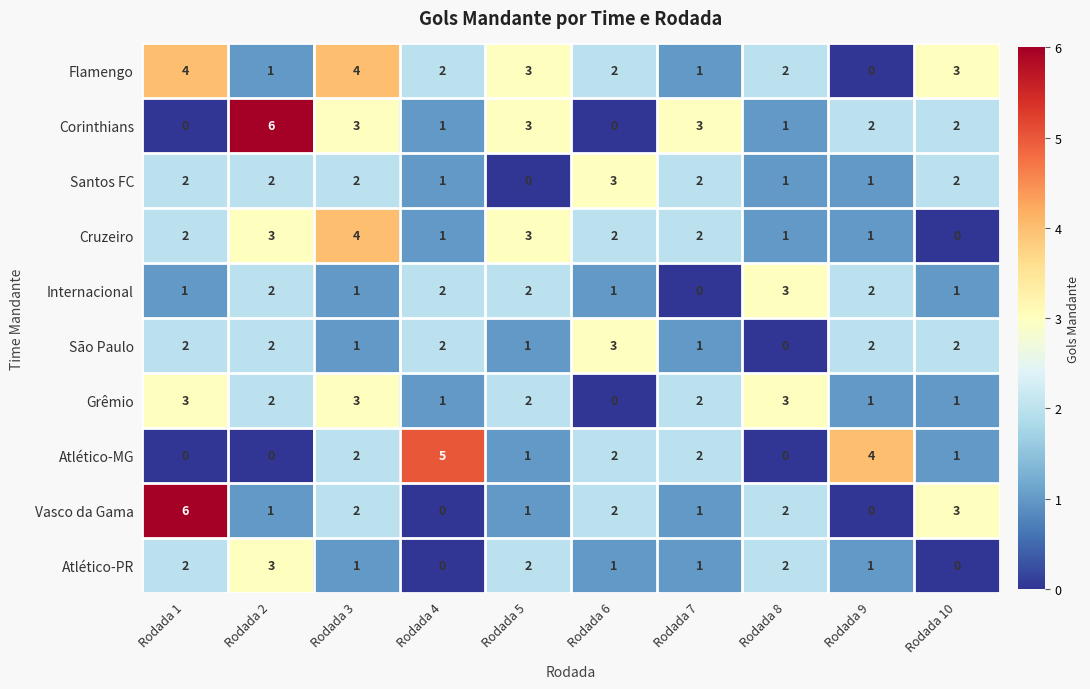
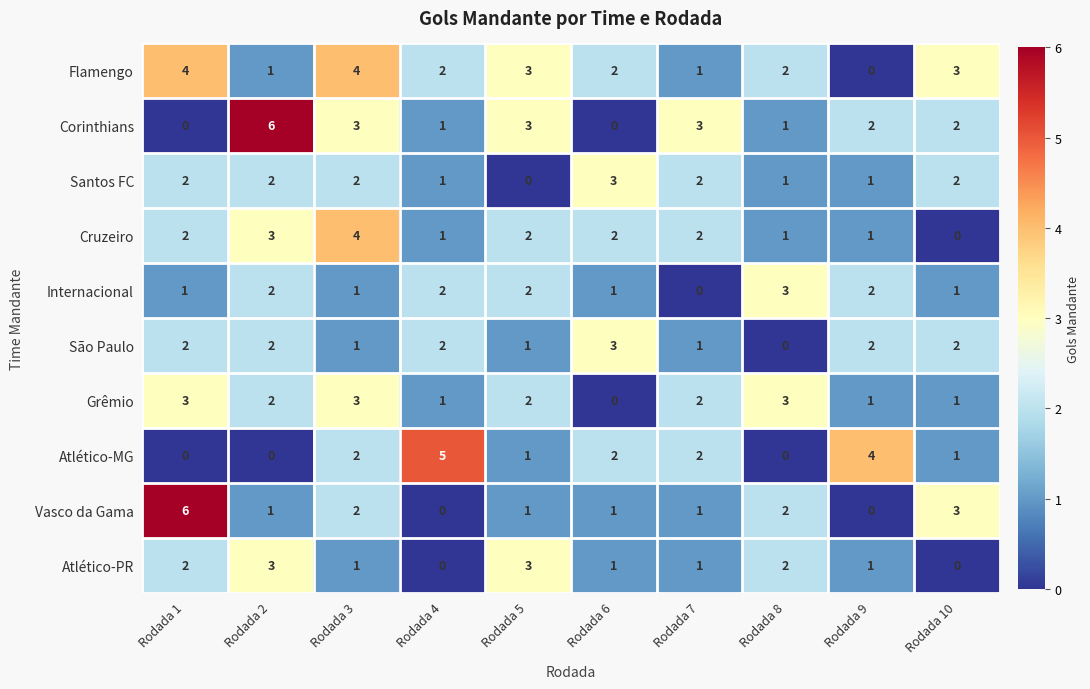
Cruzeiro, Rodada 5: 3 -> 2
Vasco da Gama, Rodada 6: 2 -> 1
Atlético-PR, Rodada 5: 2 -> 3
